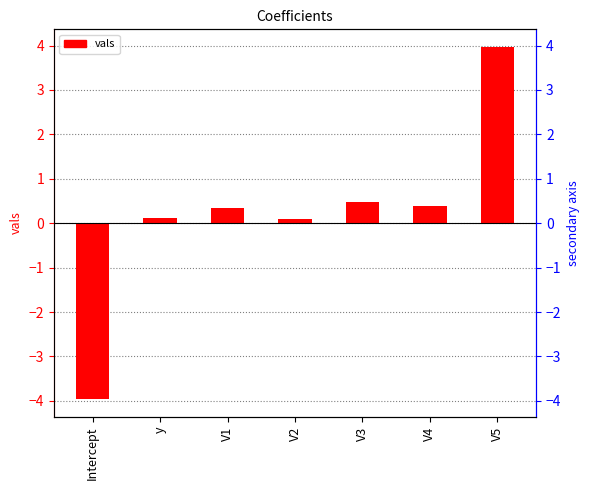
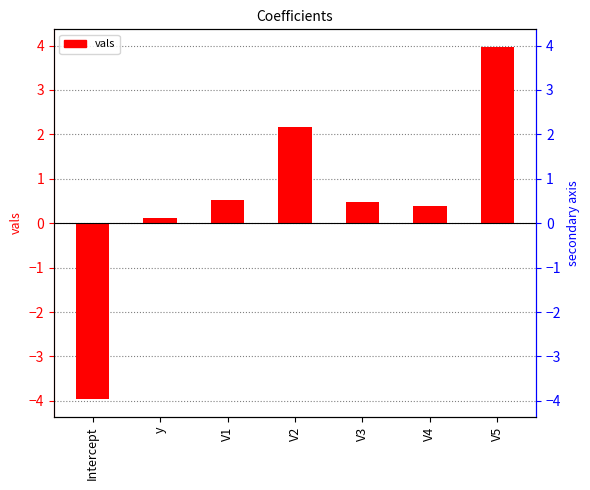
V1: 0.3 -> 0.5
V2: 0.1 -> 2.2
